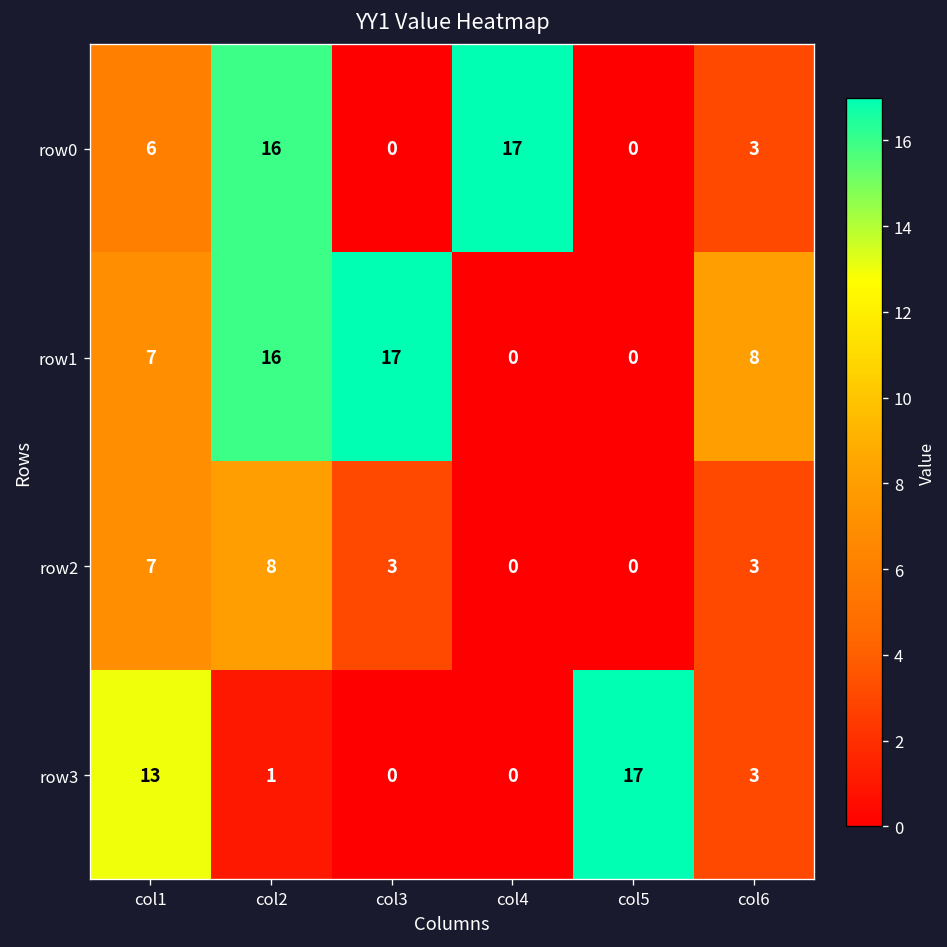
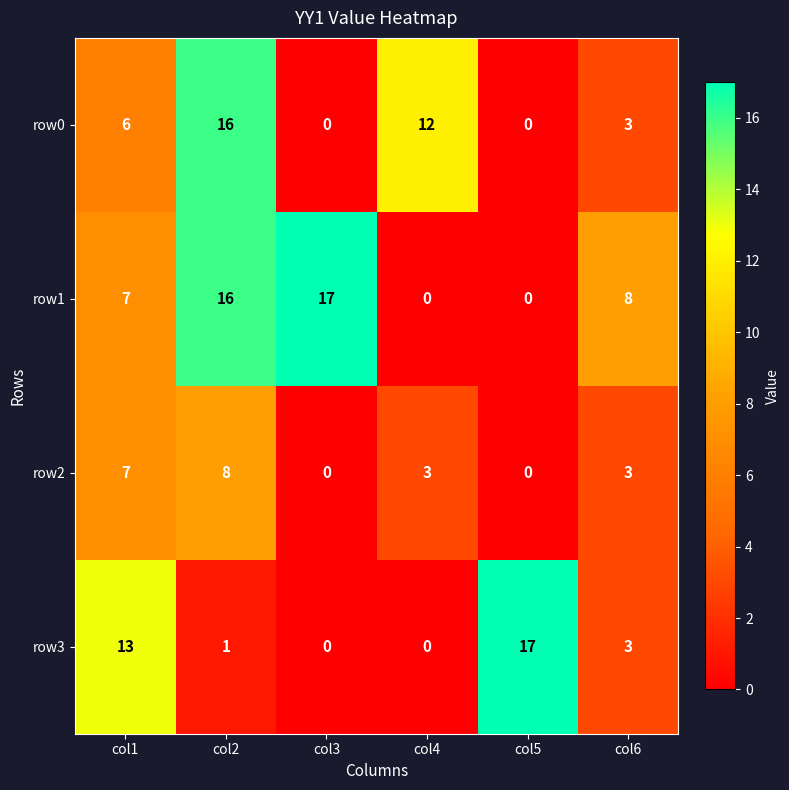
row0, col4: 17 -> 12
row2, col3: 3 -> 0
row2, col4: 0 -> 3
